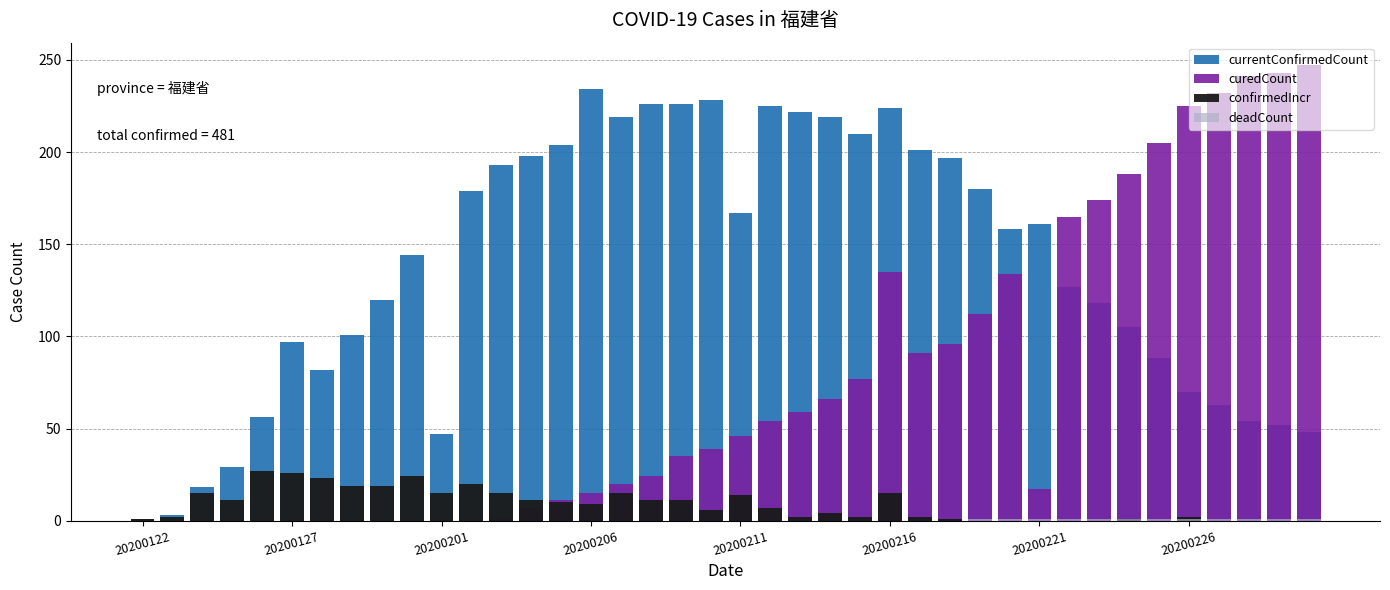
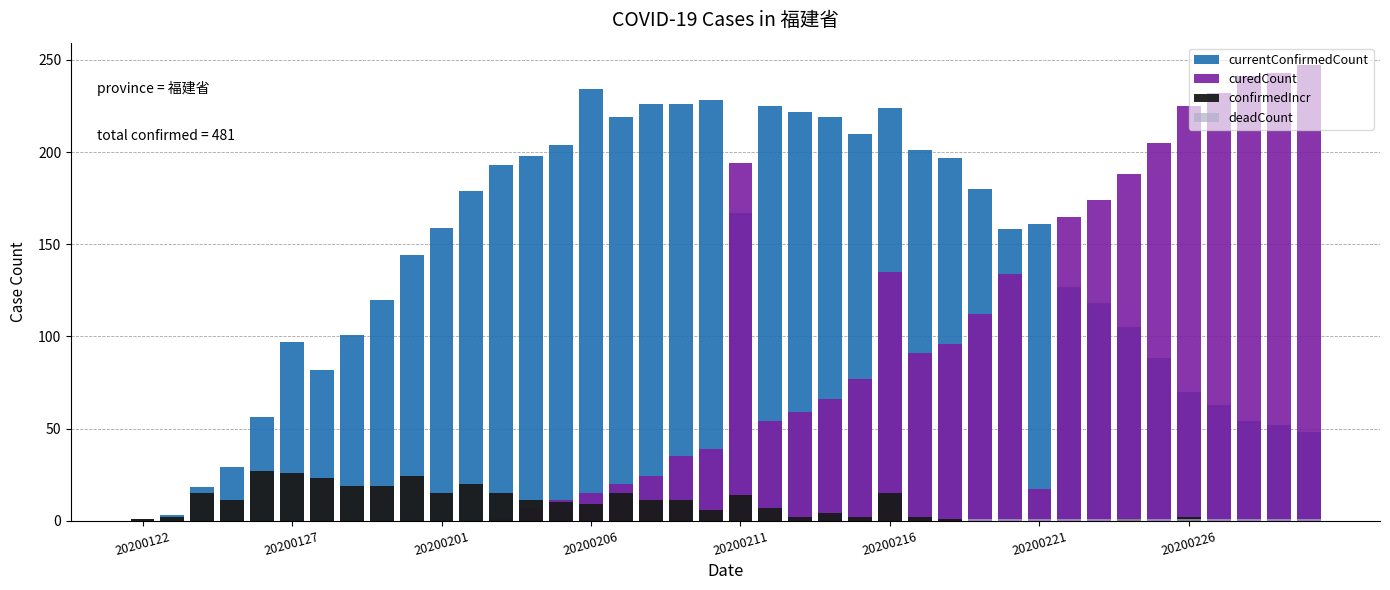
currentConfirmedCount, 20200201: 47 -> 159
curedCount, 20200211: 46 -> 194
